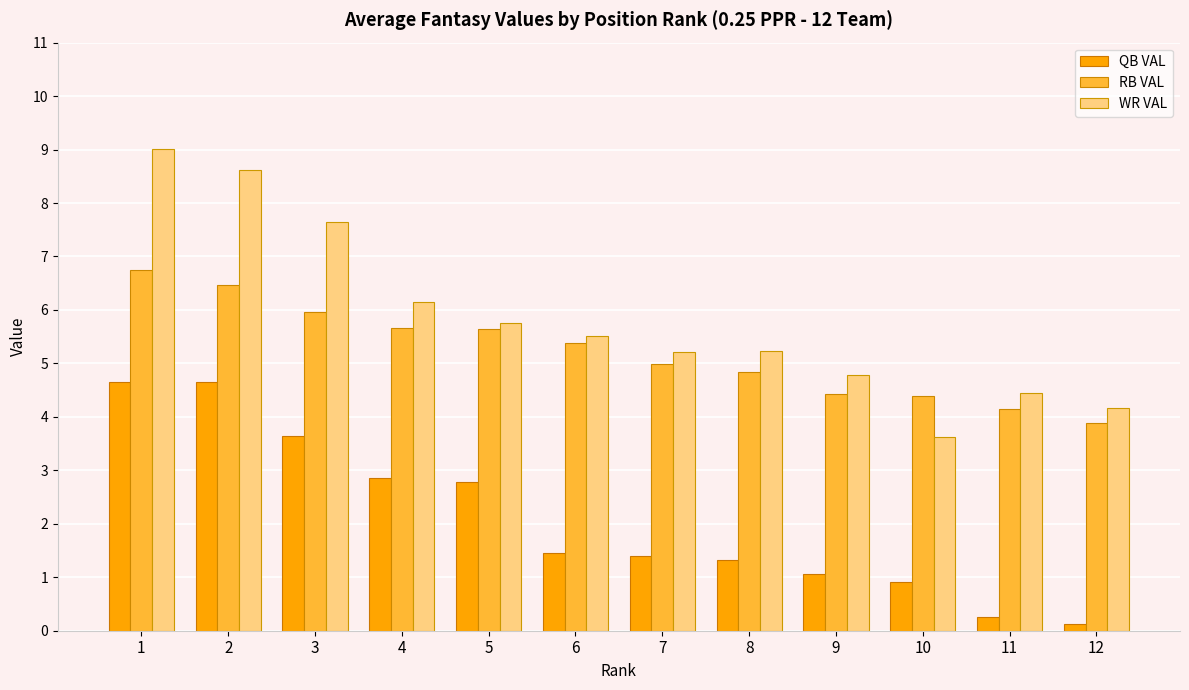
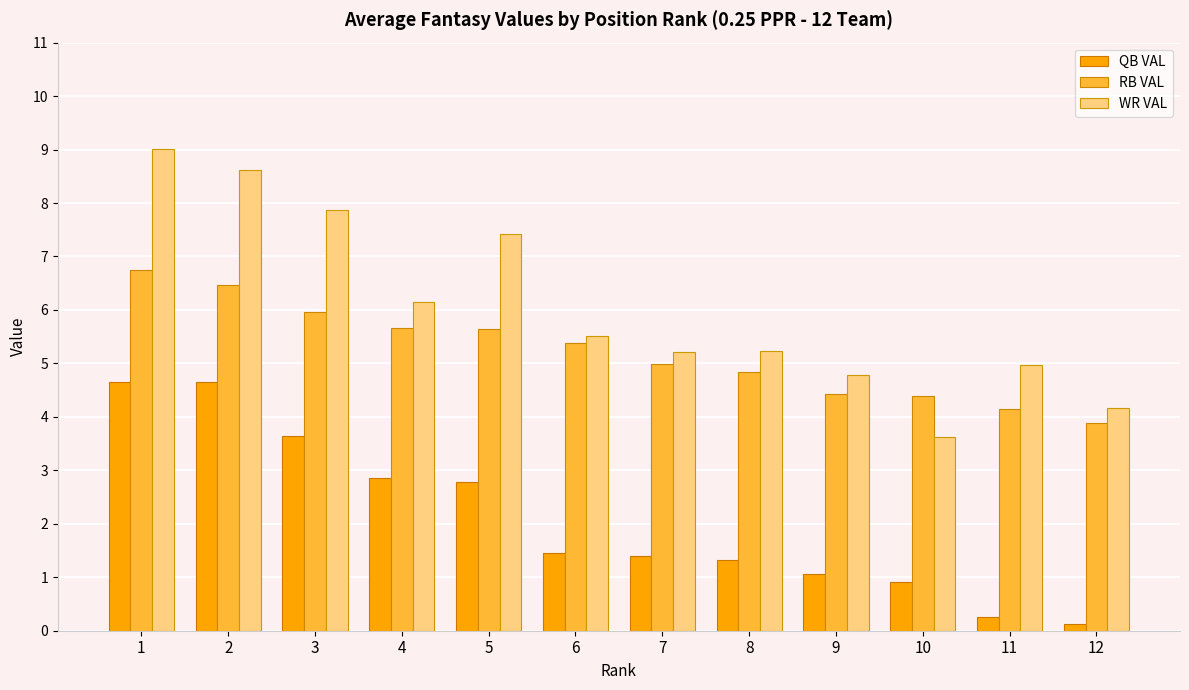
WR VAL, 3: 7.7 -> 7.9
WR VAL, 5: 5.8 -> 7.4
WR VAL, 11: 4.4 -> 5.0
